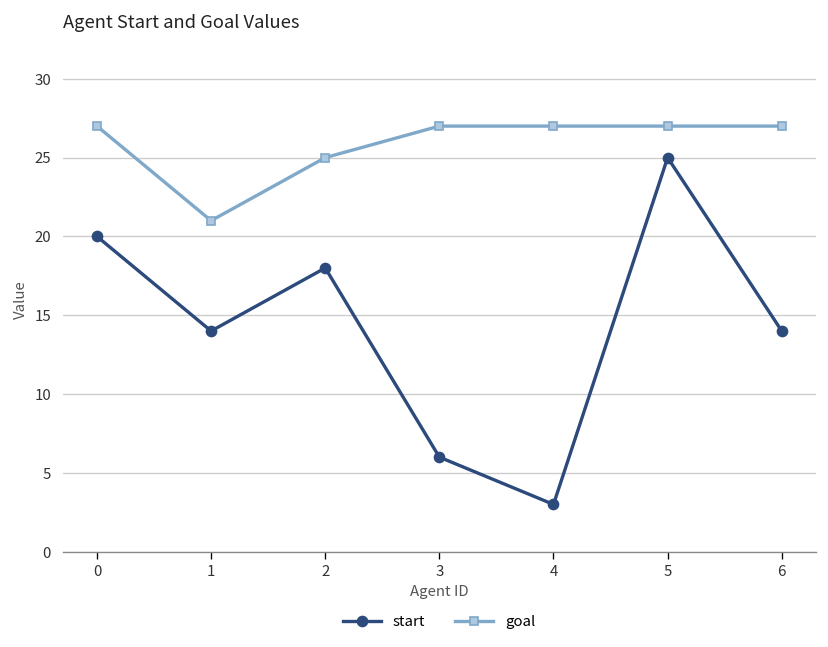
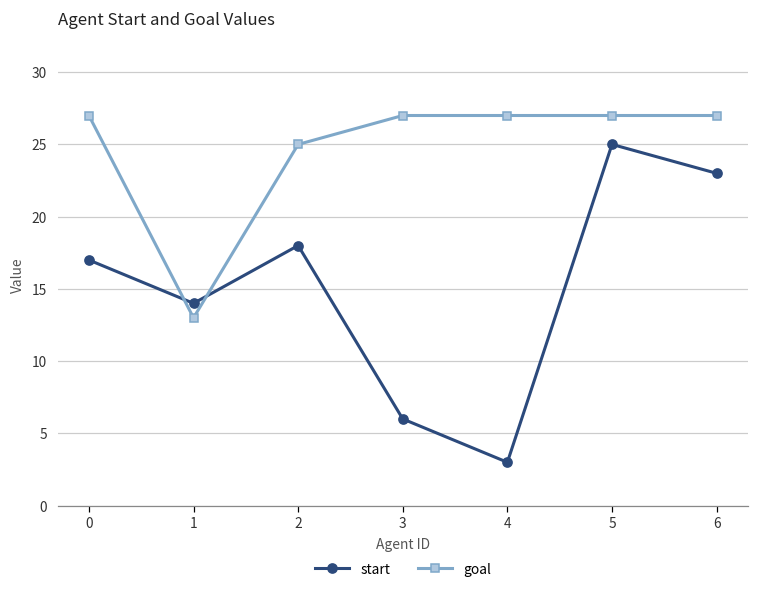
start, 0: 20 -> 17
goal, 1: 21 -> 13
start, 6: 14 -> 23
